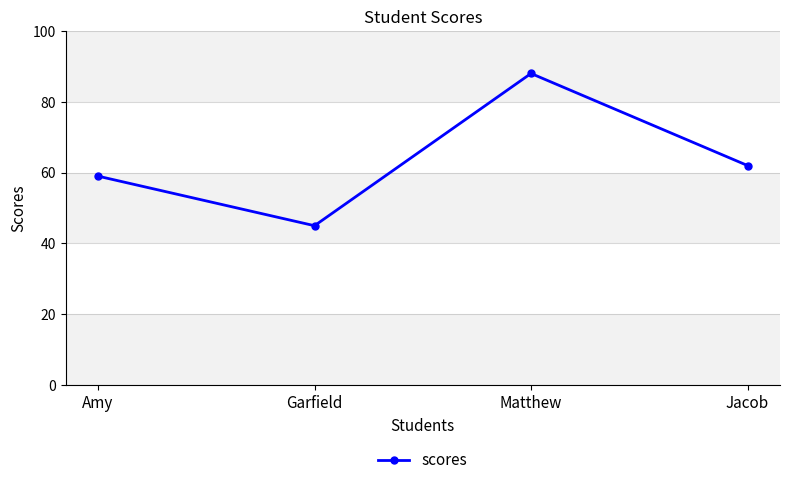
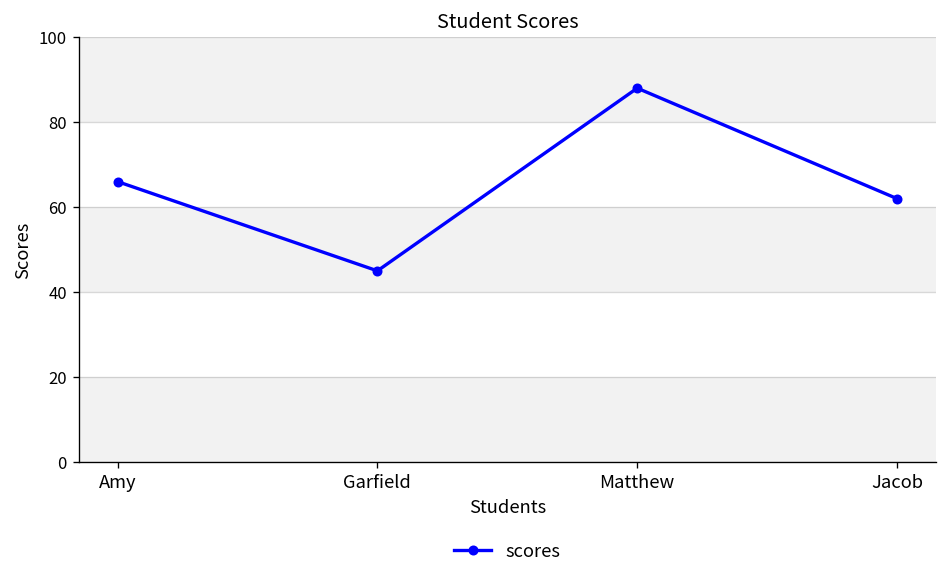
Amy: 59 -> 66
